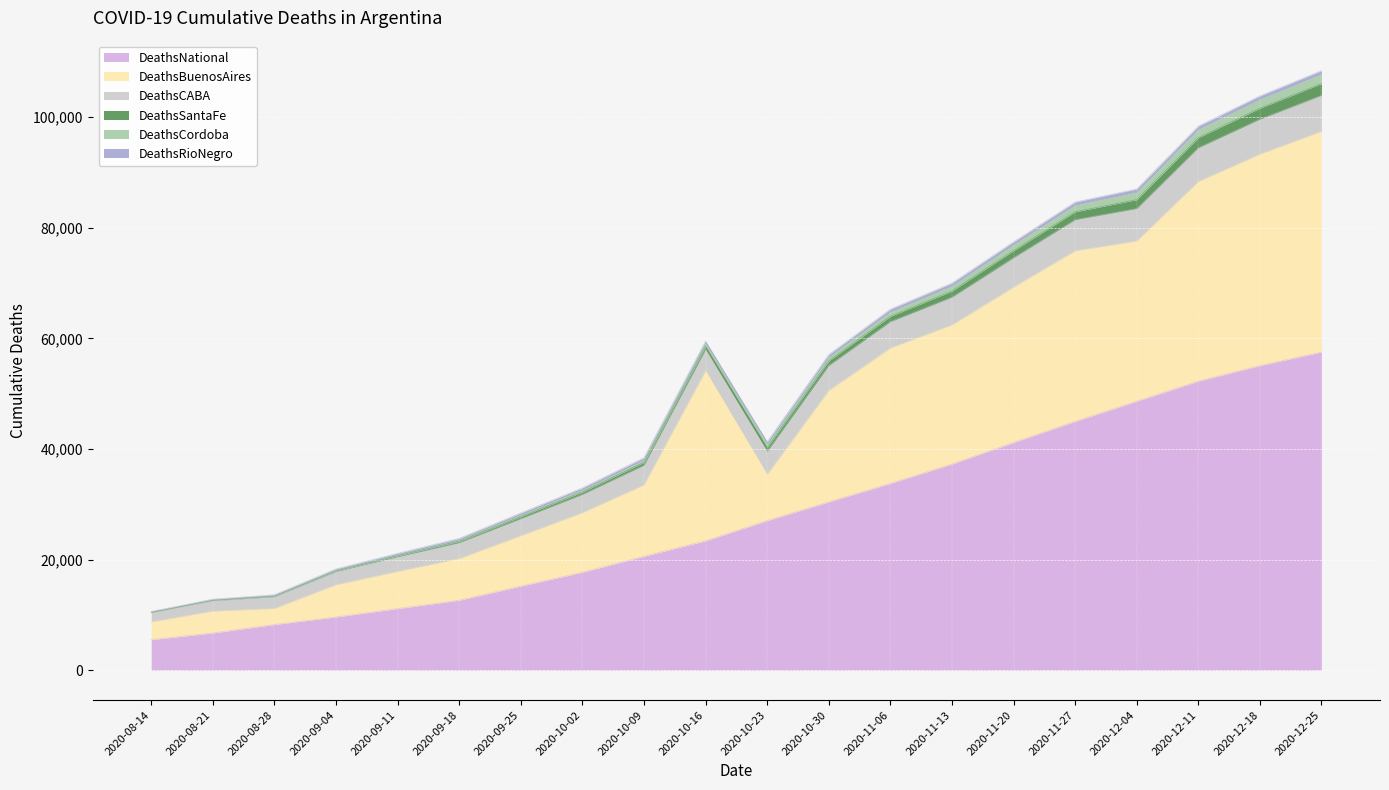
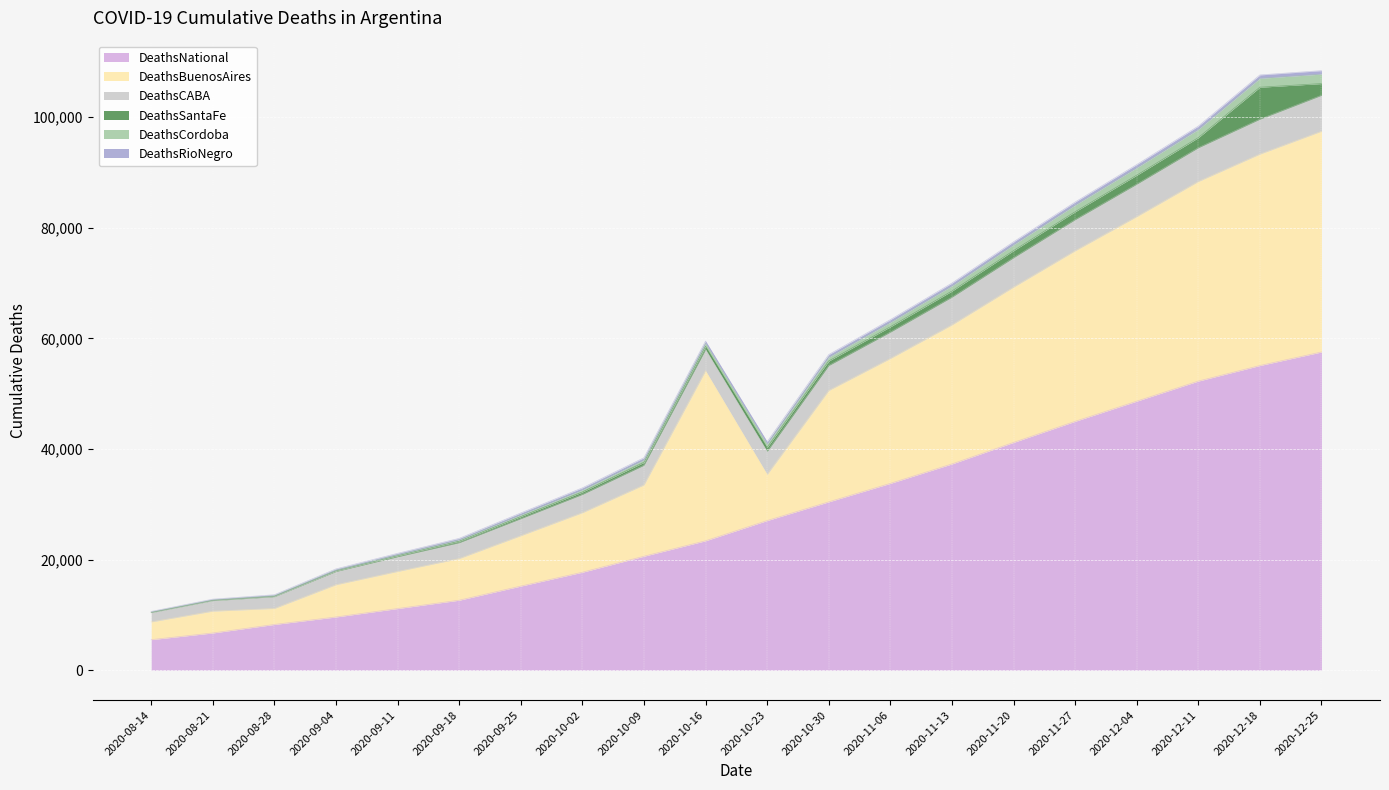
DeathsBuenosAires, 2020-11-06: 24,000 -> 23,000
DeathsBuenosAires, 2020-12-04: 29,000 -> 33,000
DeathsSantaFe, 2020-12-18: 2,000 -> 6,000
